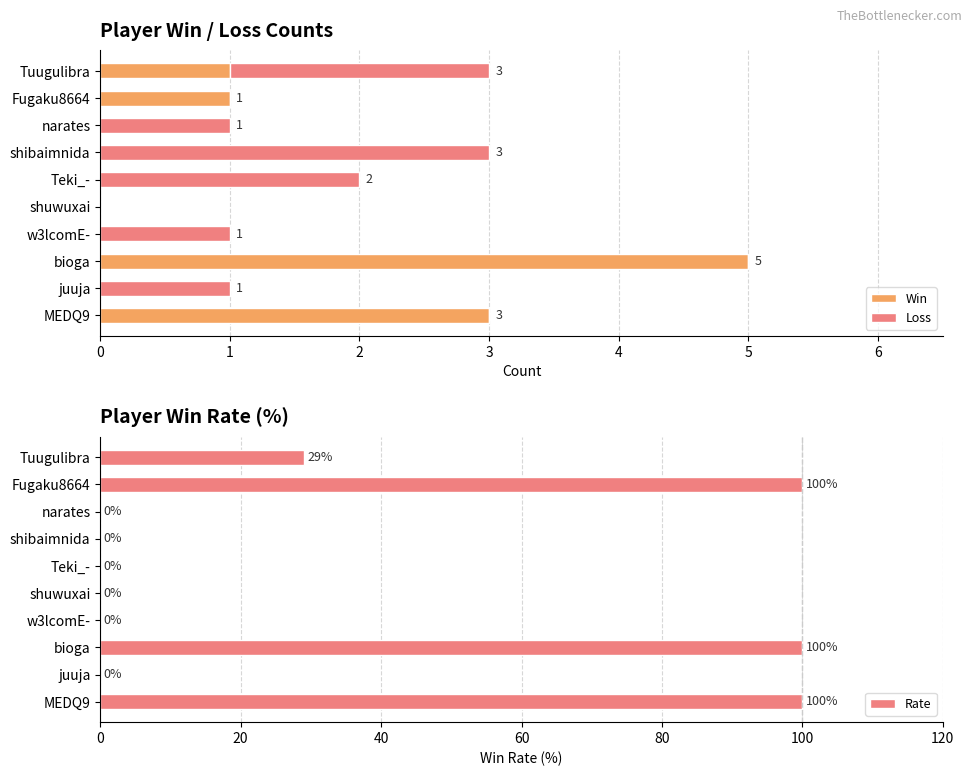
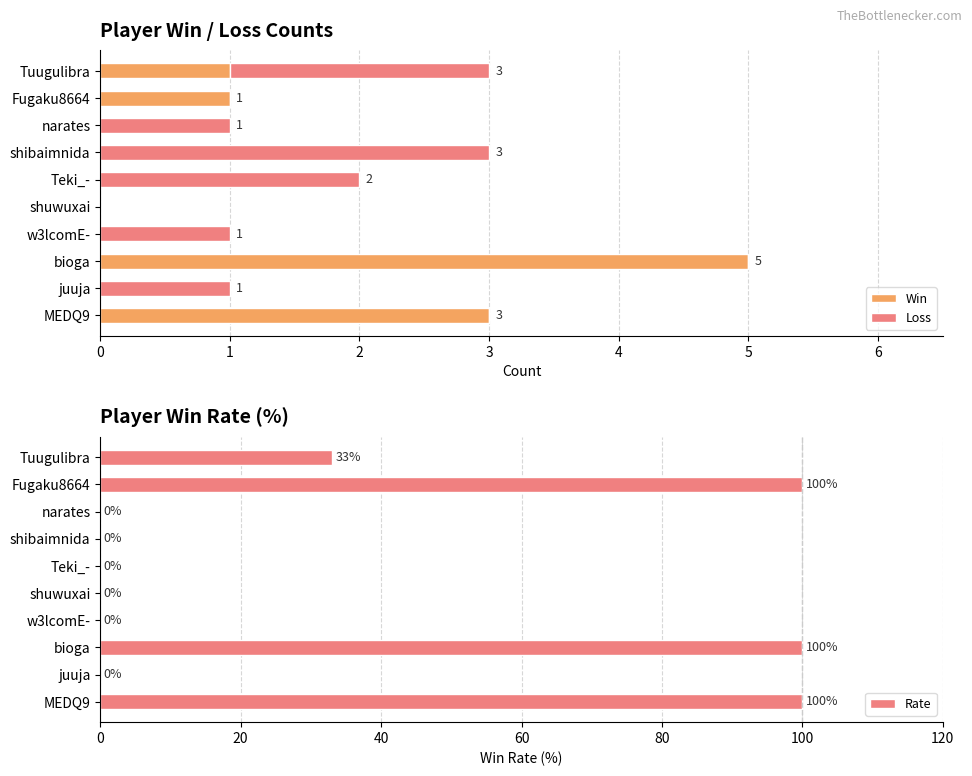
Player Win Rate (%), Tuugulibra: 29% -> 33%
